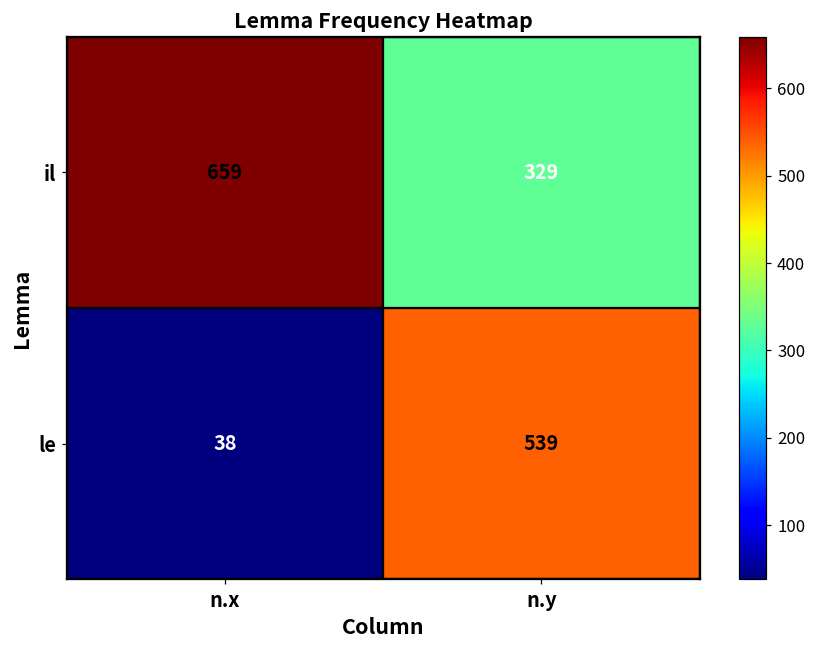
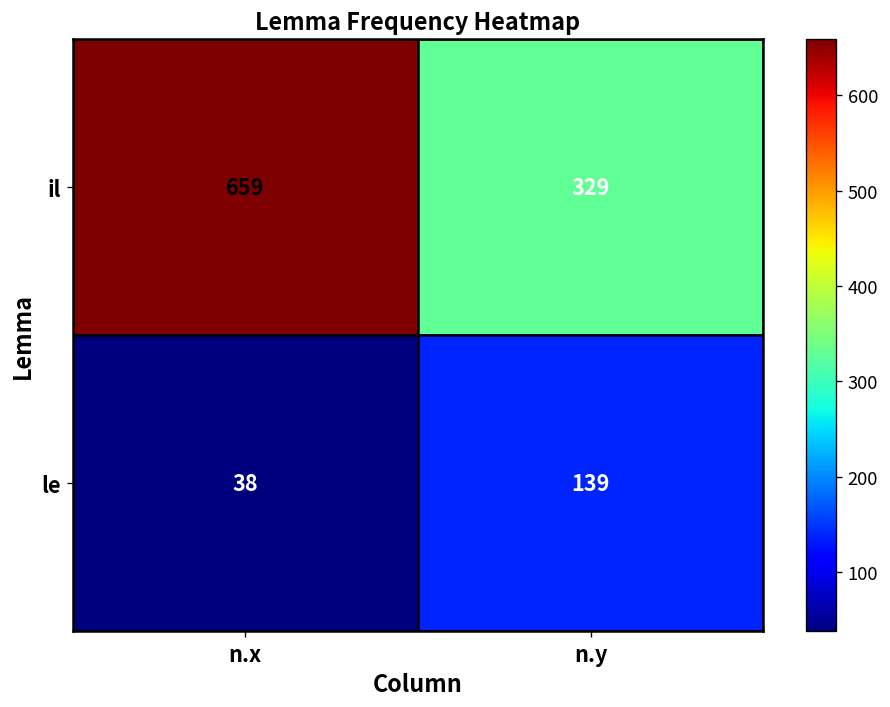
le, n.y: 539 -> 139
